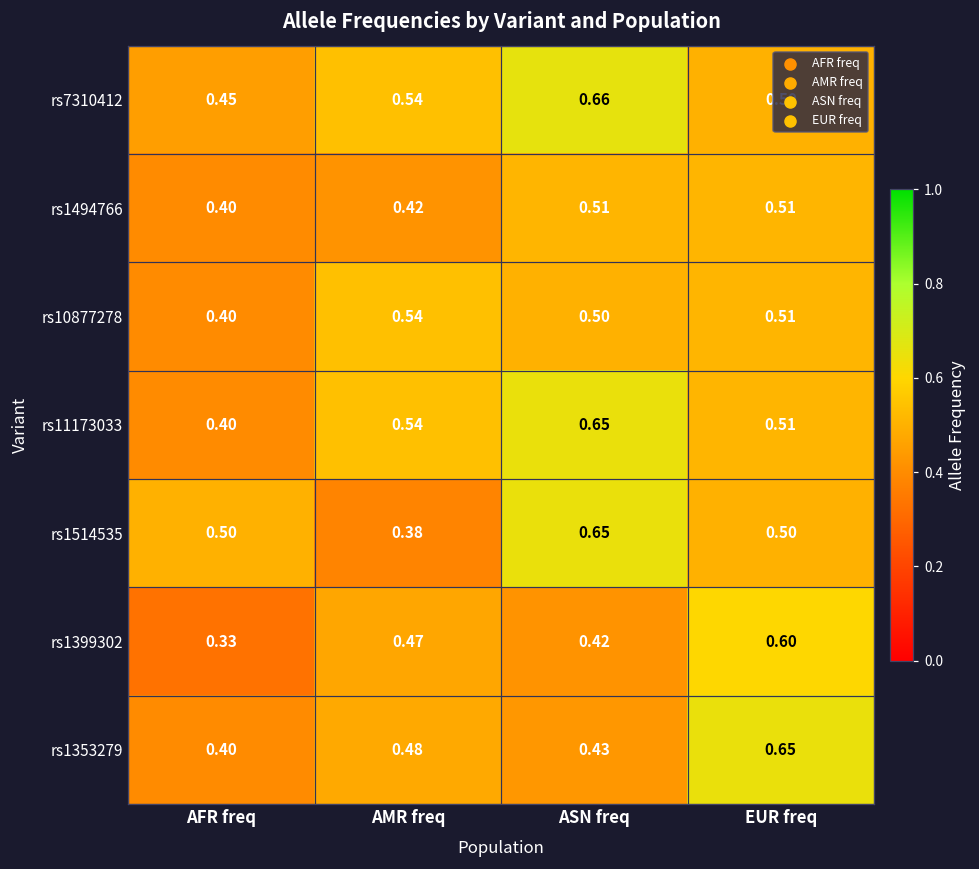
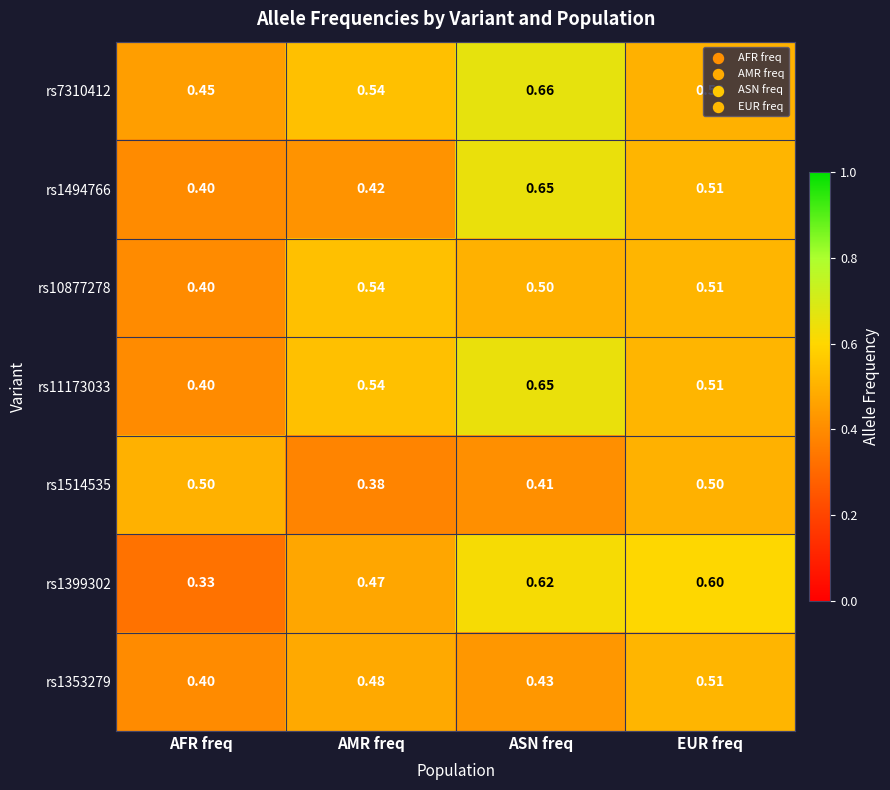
rs1494766, ASN freq: 0.51 -> 0.65
rs1514535, ASN freq: 0.65 -> 0.41
rs1399302, ASN freq: 0.42 -> 0.62
rs1353279, EUR freq: 0.65 -> 0.51
